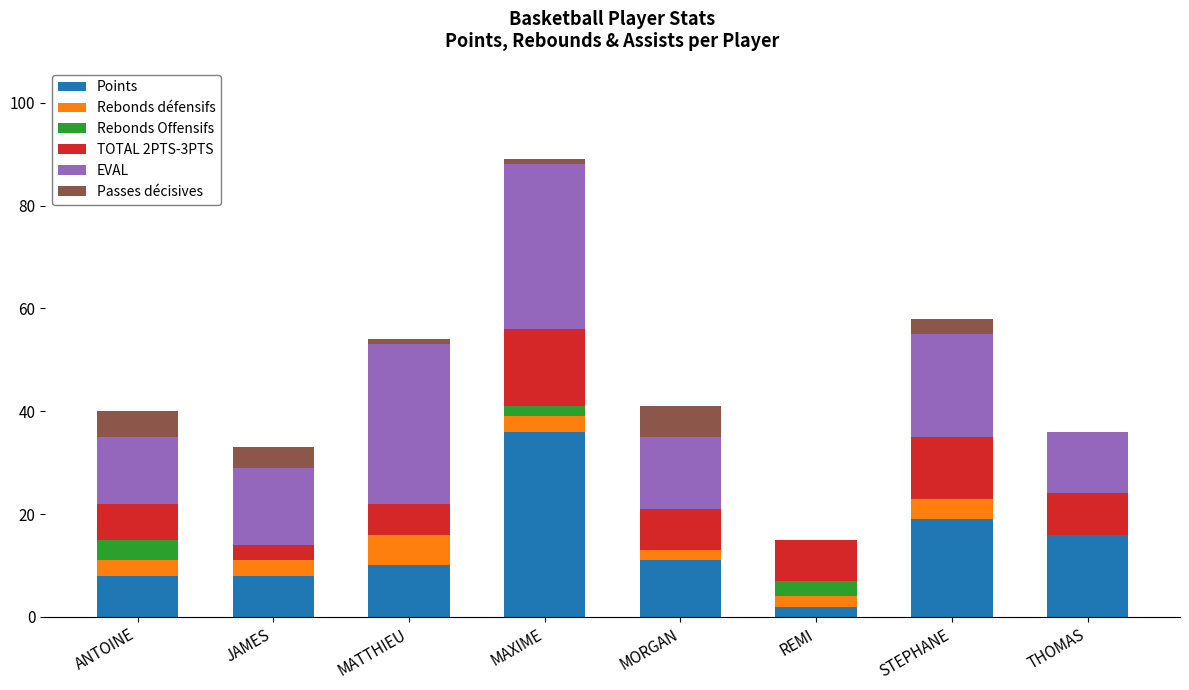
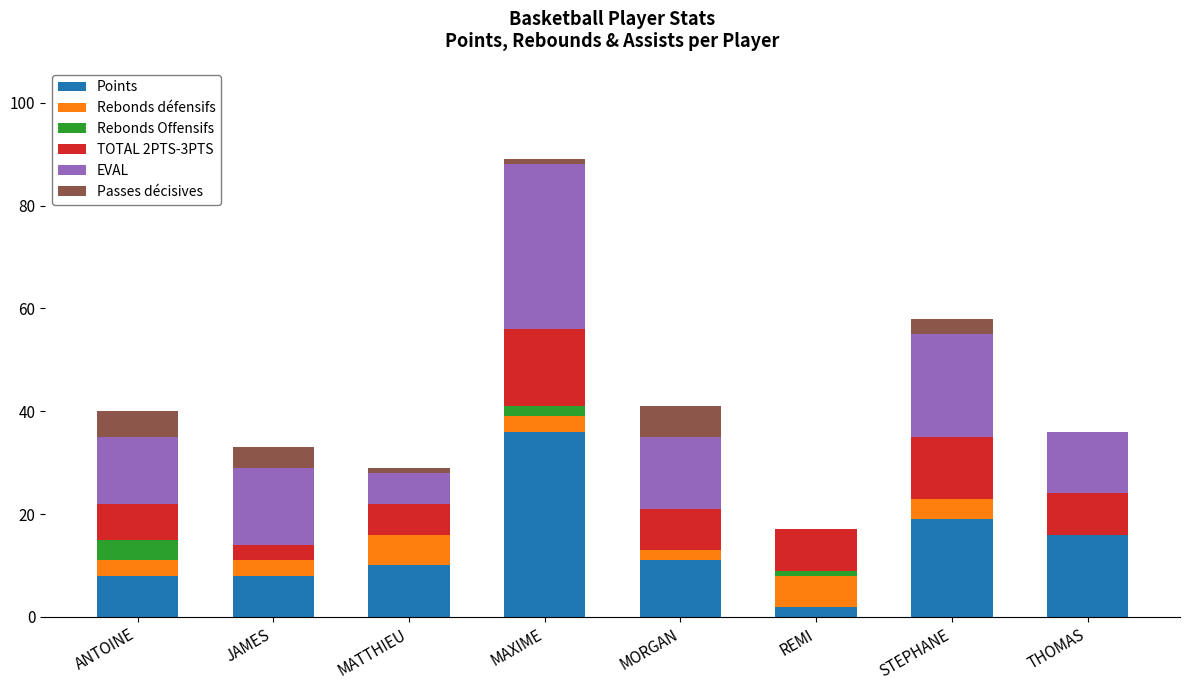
EVAL, MATTHIEU: 31 -> 6
Rebonds défensifs, REMI: 2 -> 6
Rebonds Offensifs, REMI: 3 -> 1
